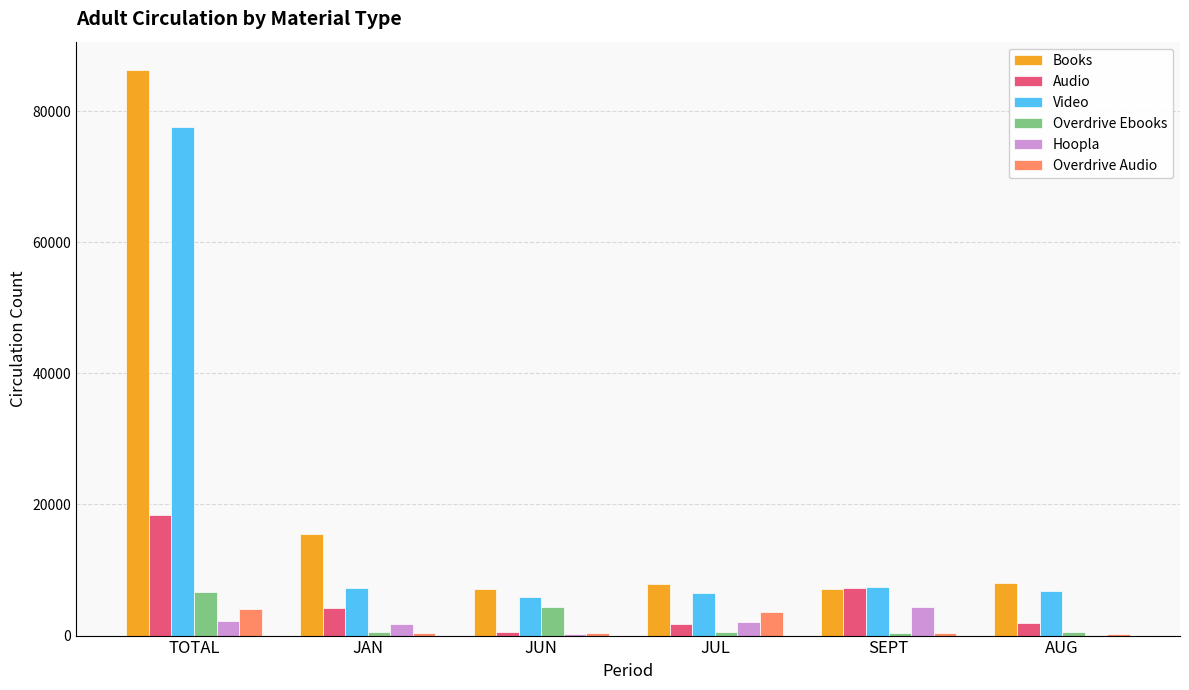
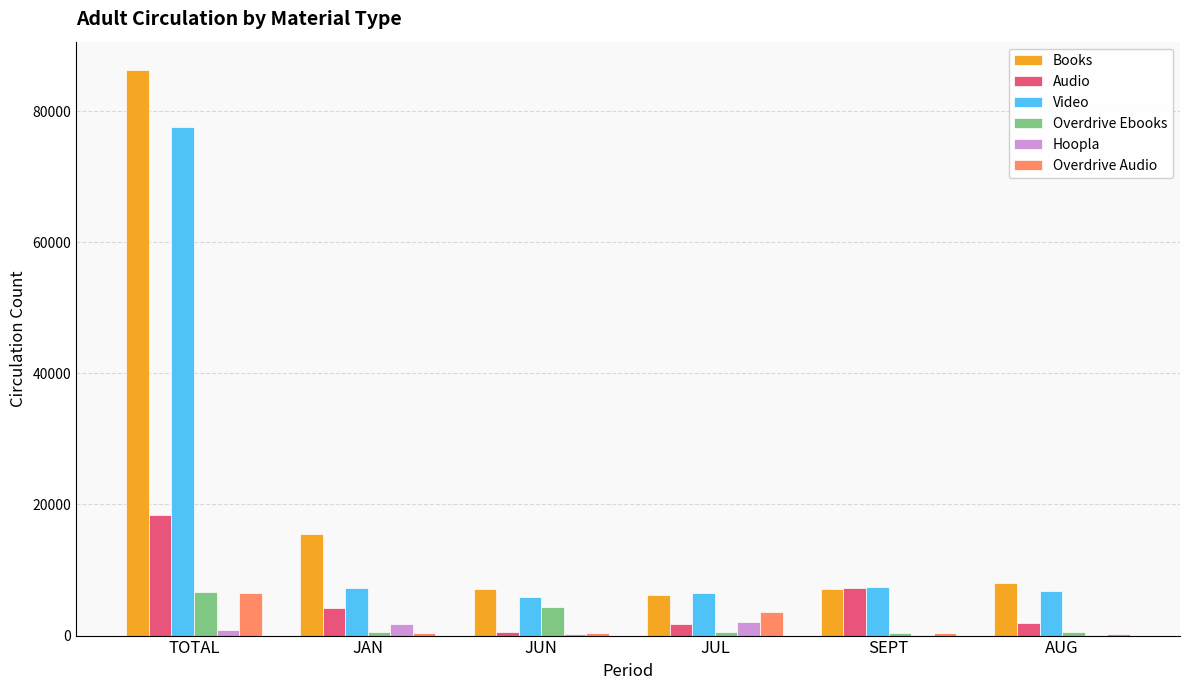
Hoopla, TOTAL: 2000 -> 1000
Overdrive Audio, TOTAL: 4000 -> 6000
Books, JUL: 8000 -> 6000
Hoopla, SEPT: 4000 -> 0
